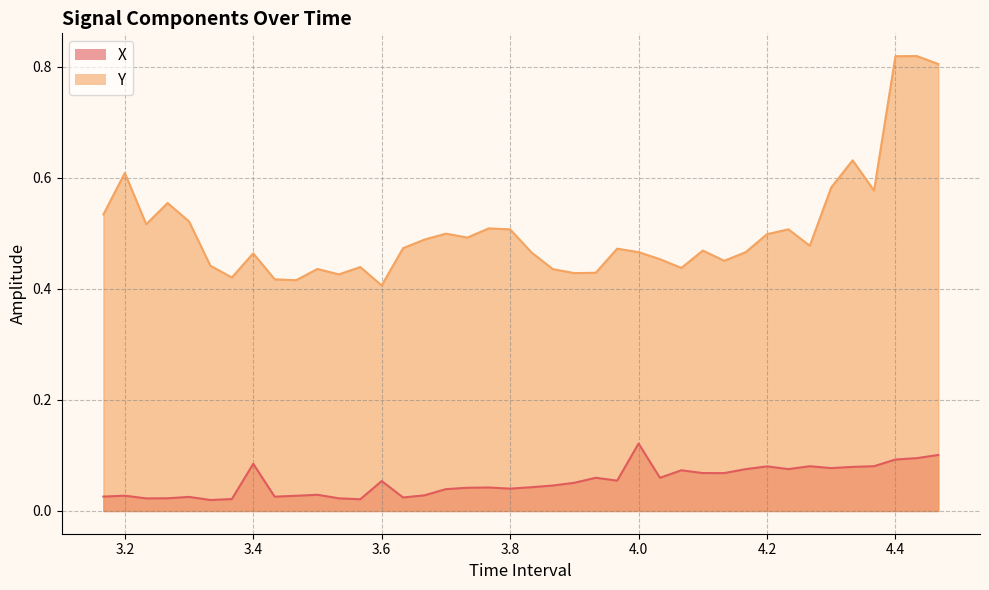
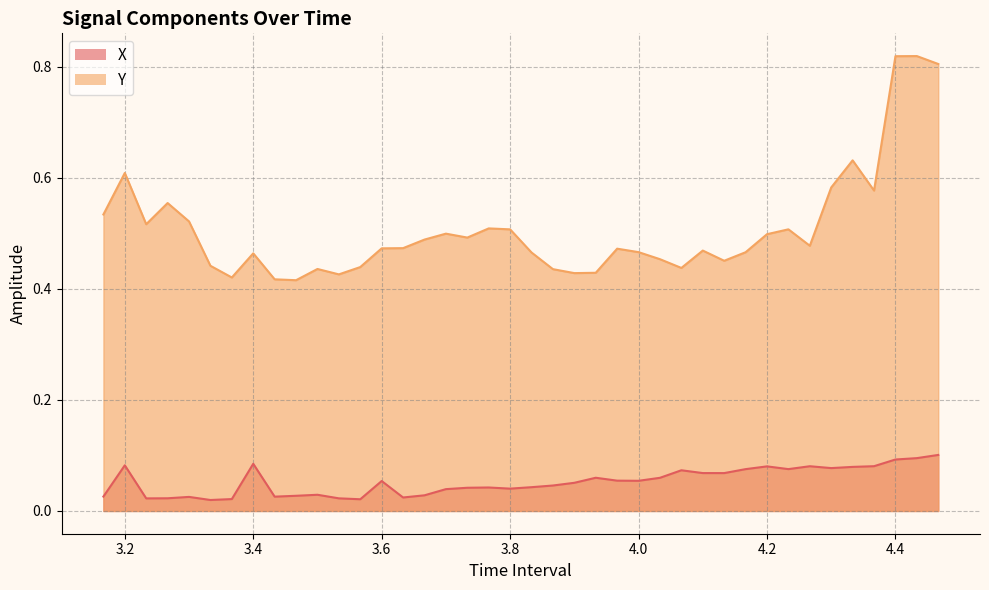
X, 3.2: 0.03 -> 0.08
Y, 3.6: 0.41 -> 0.47
X, 4.0: 0.12 -> 0.05
